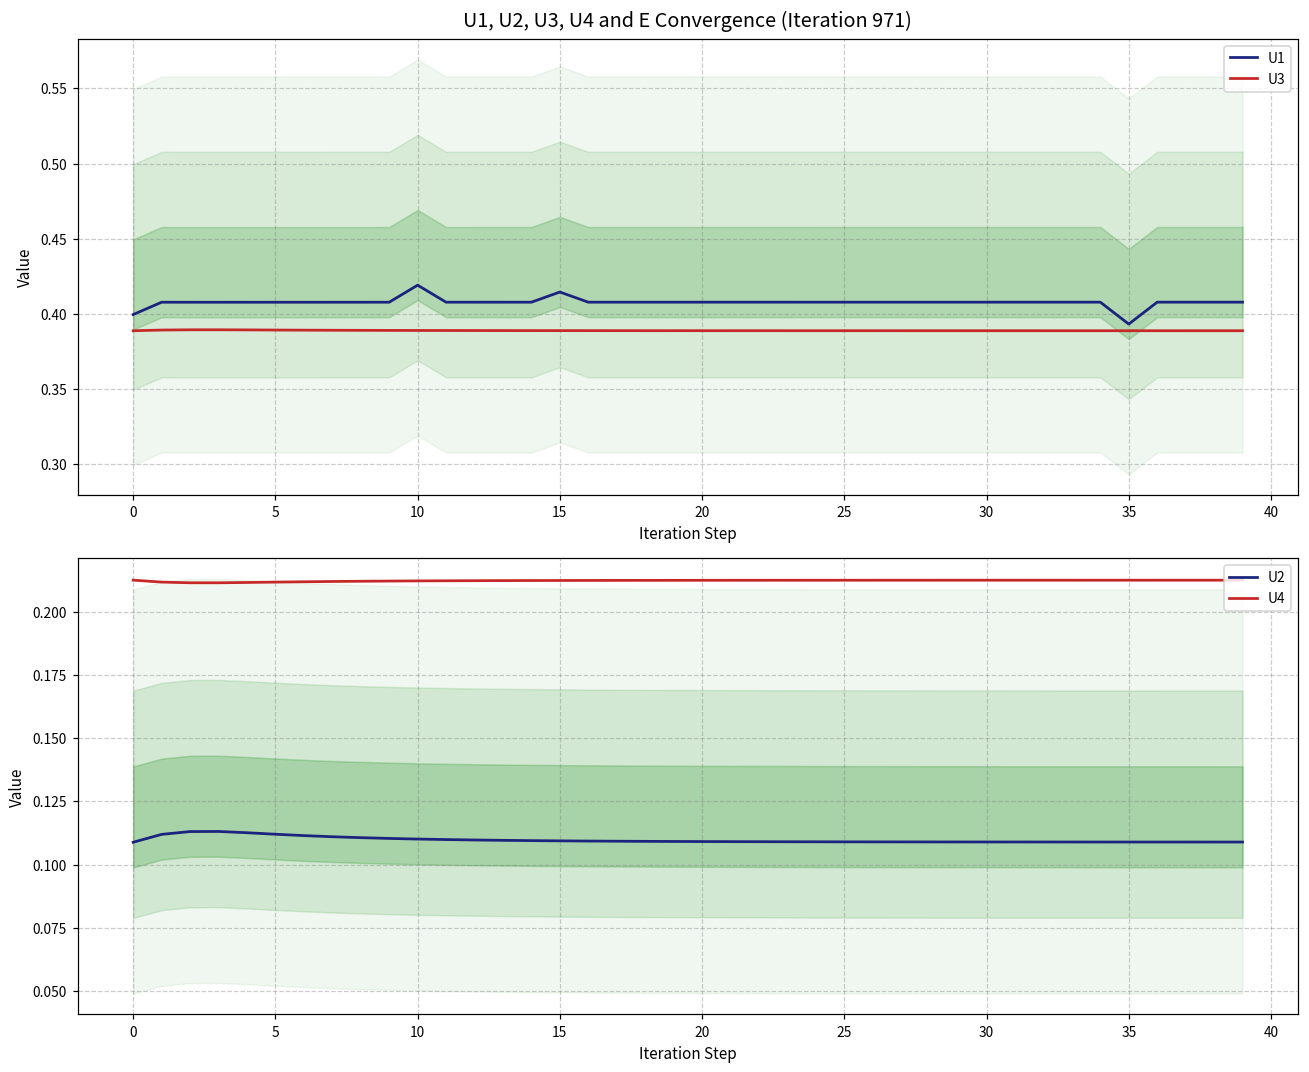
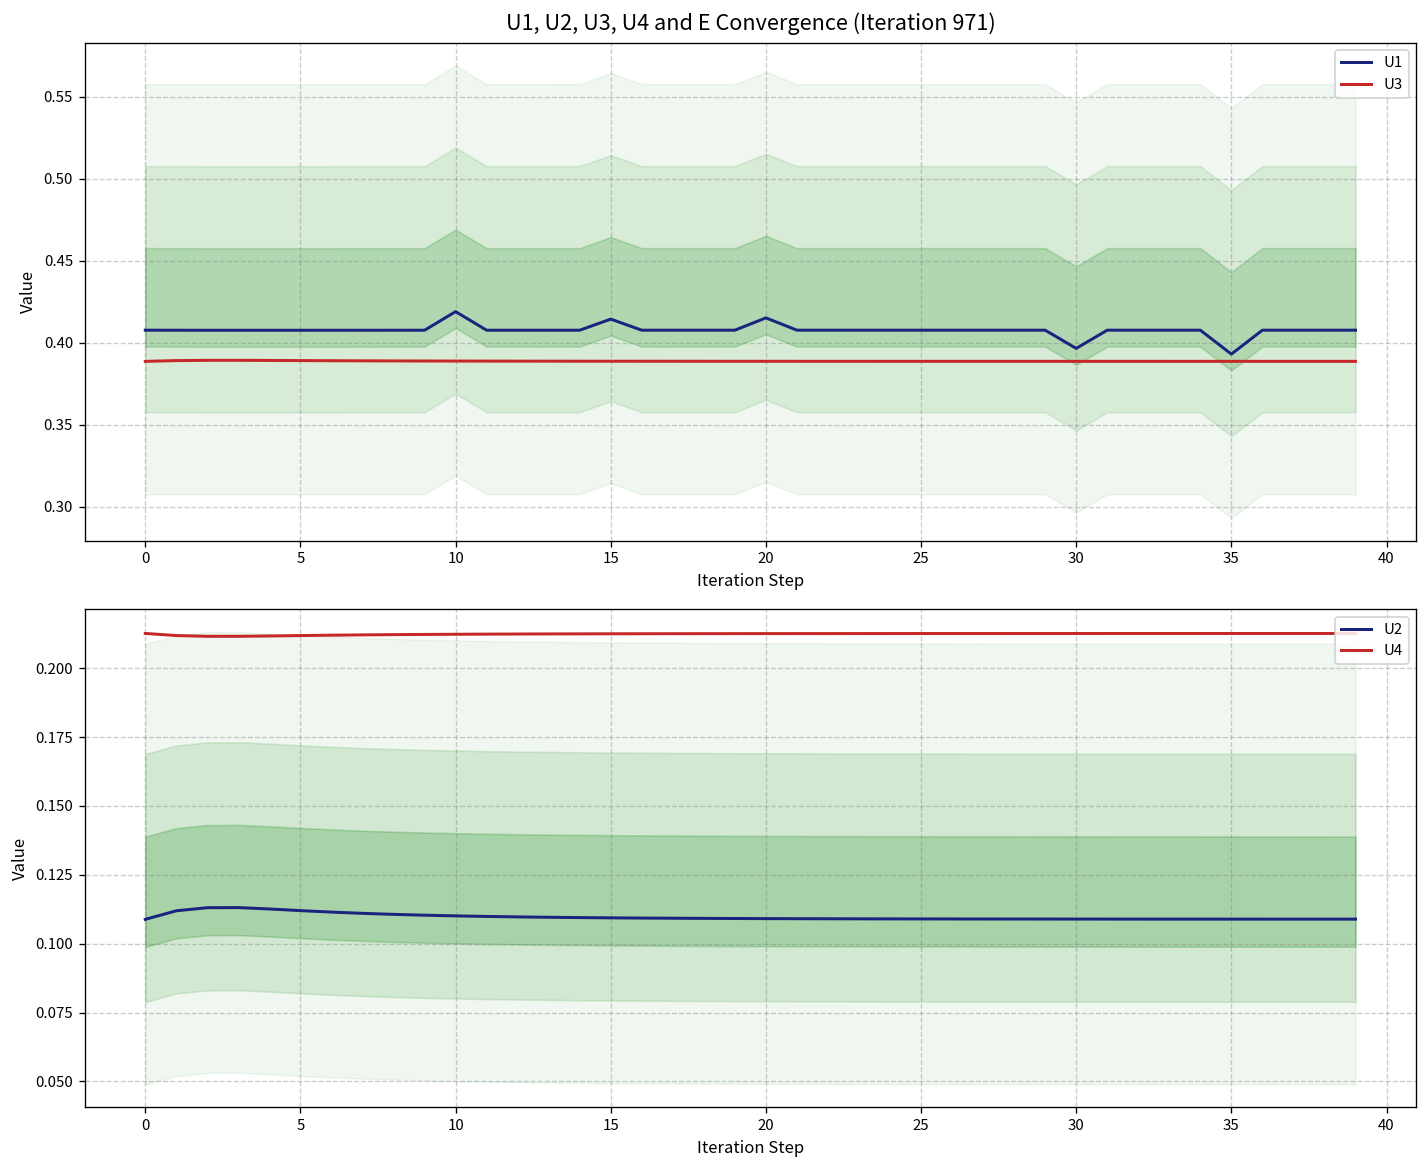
U1, U2, U3, U4 and E Convergence (Iteration 971), U1, 0: 0.400 -> 0.408
U1, U2, U3, U4 and E Convergence (Iteration 971), U1, 20: 0.408 -> 0.415
U1, U2, U3, U4 and E Convergence (Iteration 971), U1, 30: 0.408 -> 0.397
